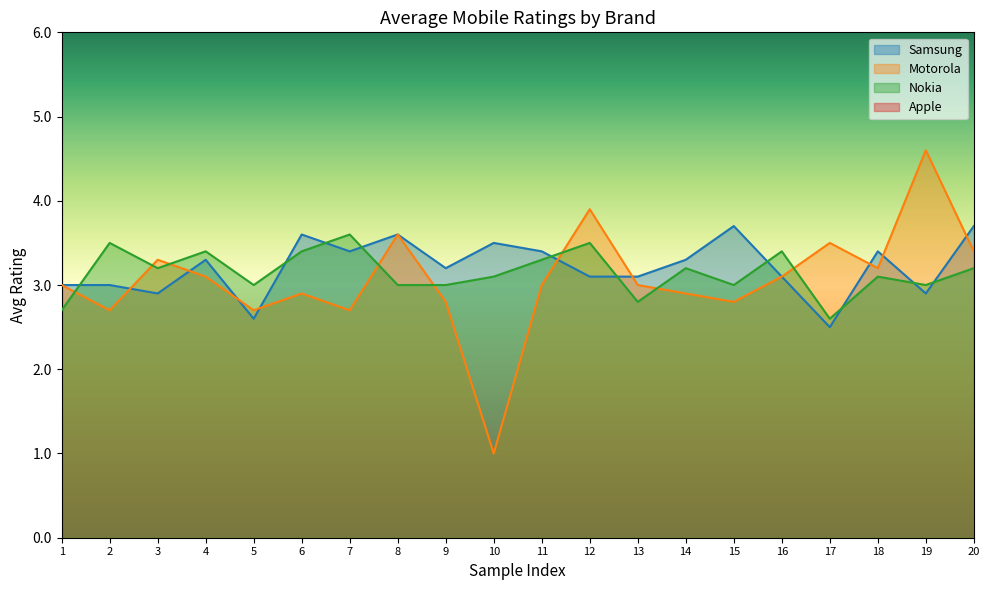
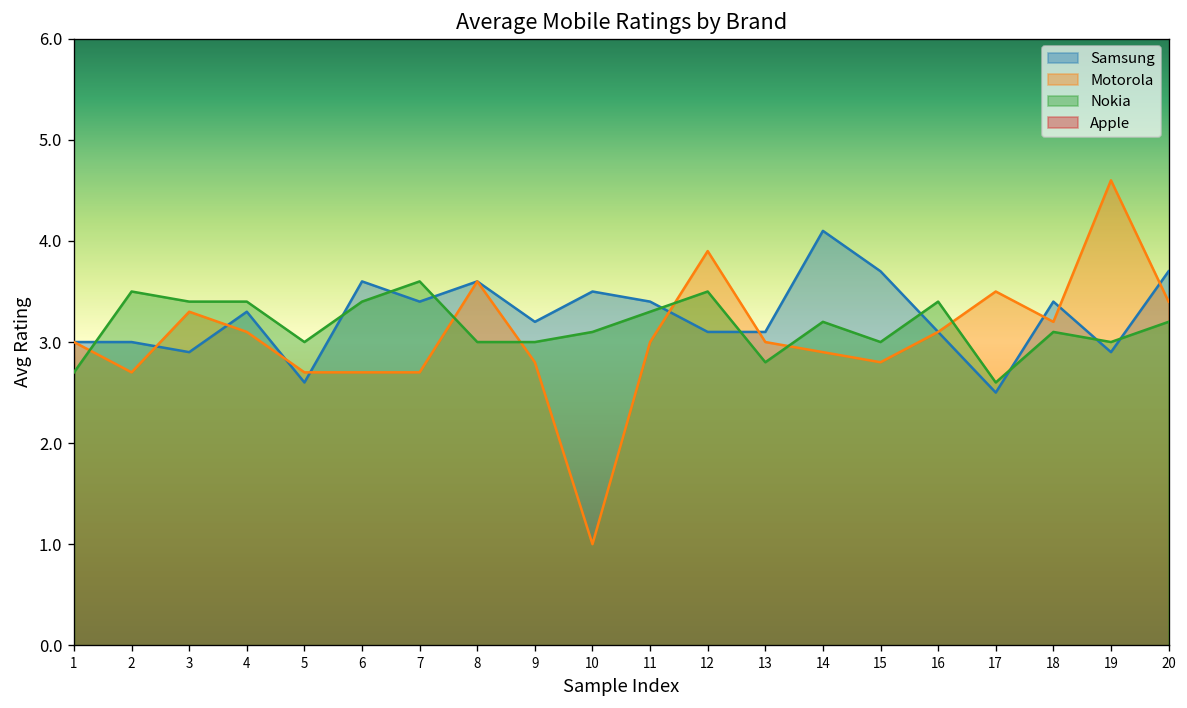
Nokia, 3: 3.2 -> 3.4
Motorola, 6: 2.9 -> 2.7
Samsung, 14: 3.3 -> 4.1
